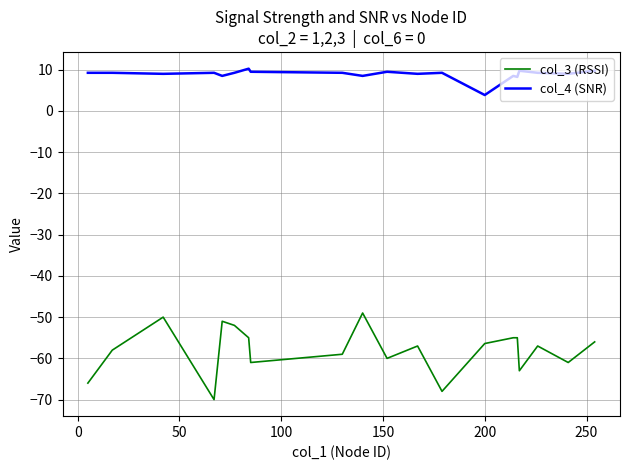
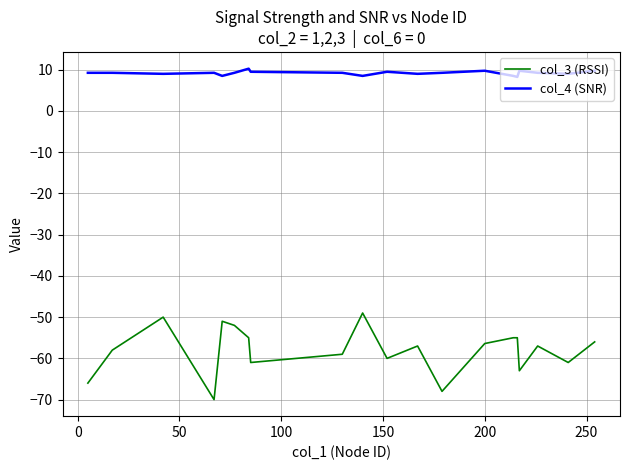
col_4 (SNR), 200: 4 -> 10
